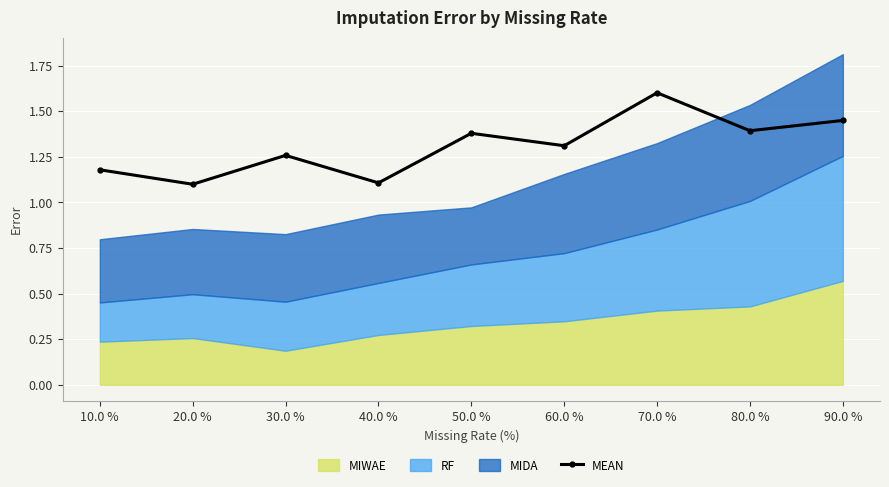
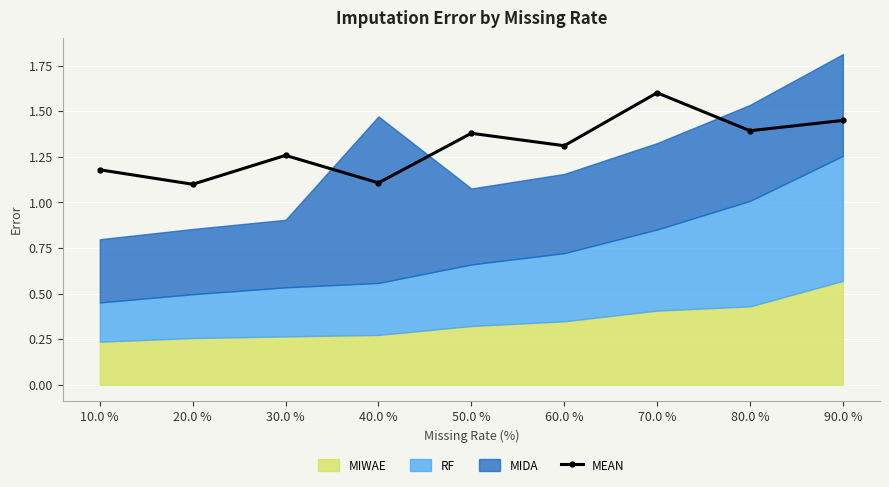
MIWAE, 30.0 %: 0.19 -> 0.27
MIDA, 40.0 %: 0.37 -> 0.91
MIDA, 50.0 %: 0.31 -> 0.42
